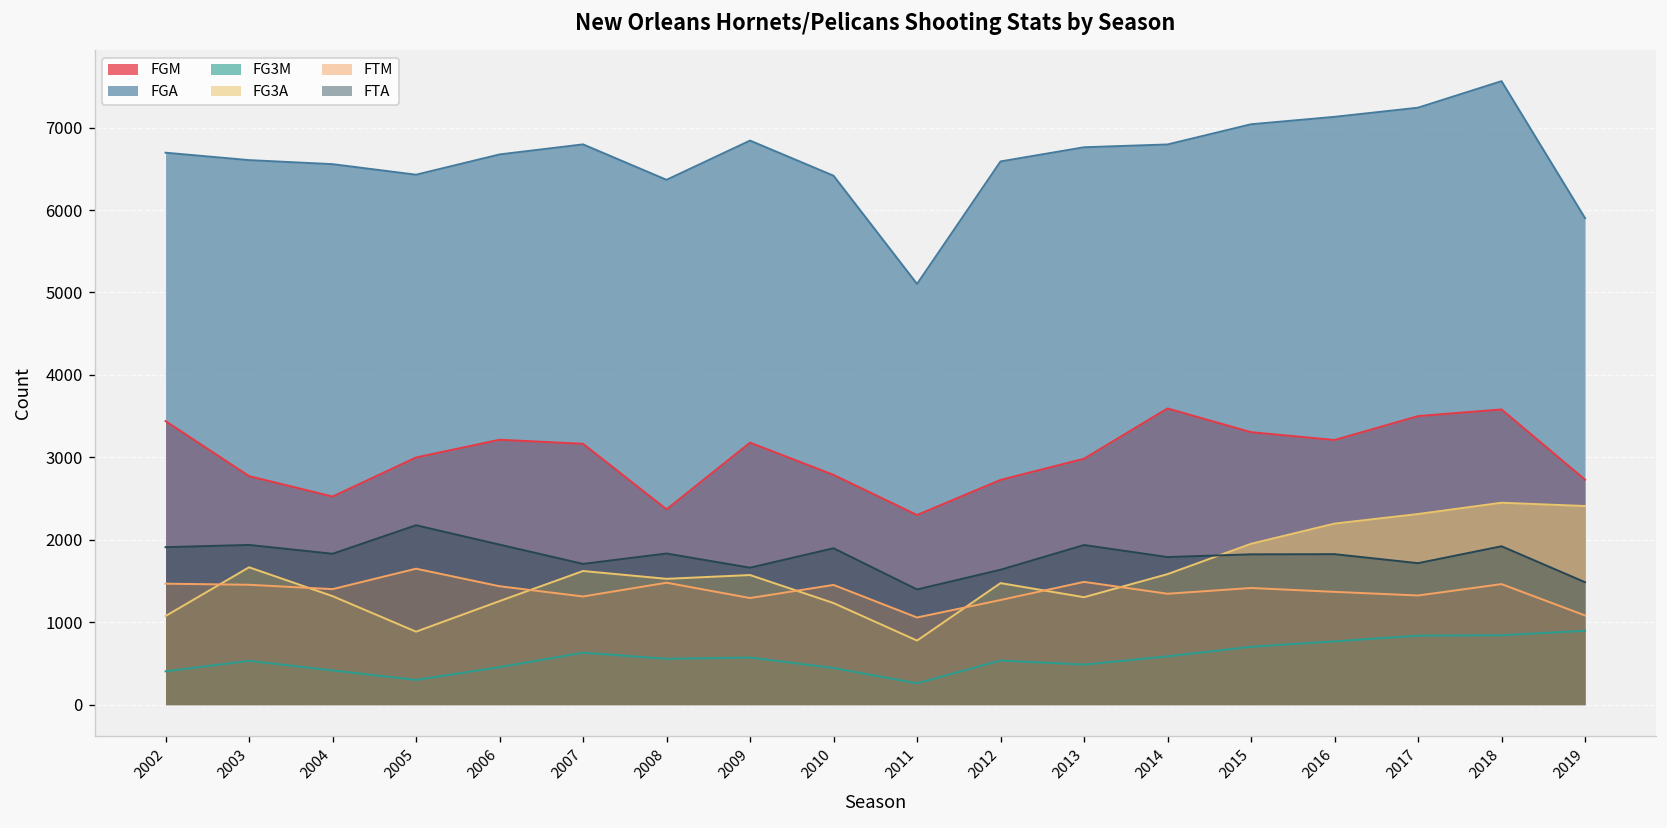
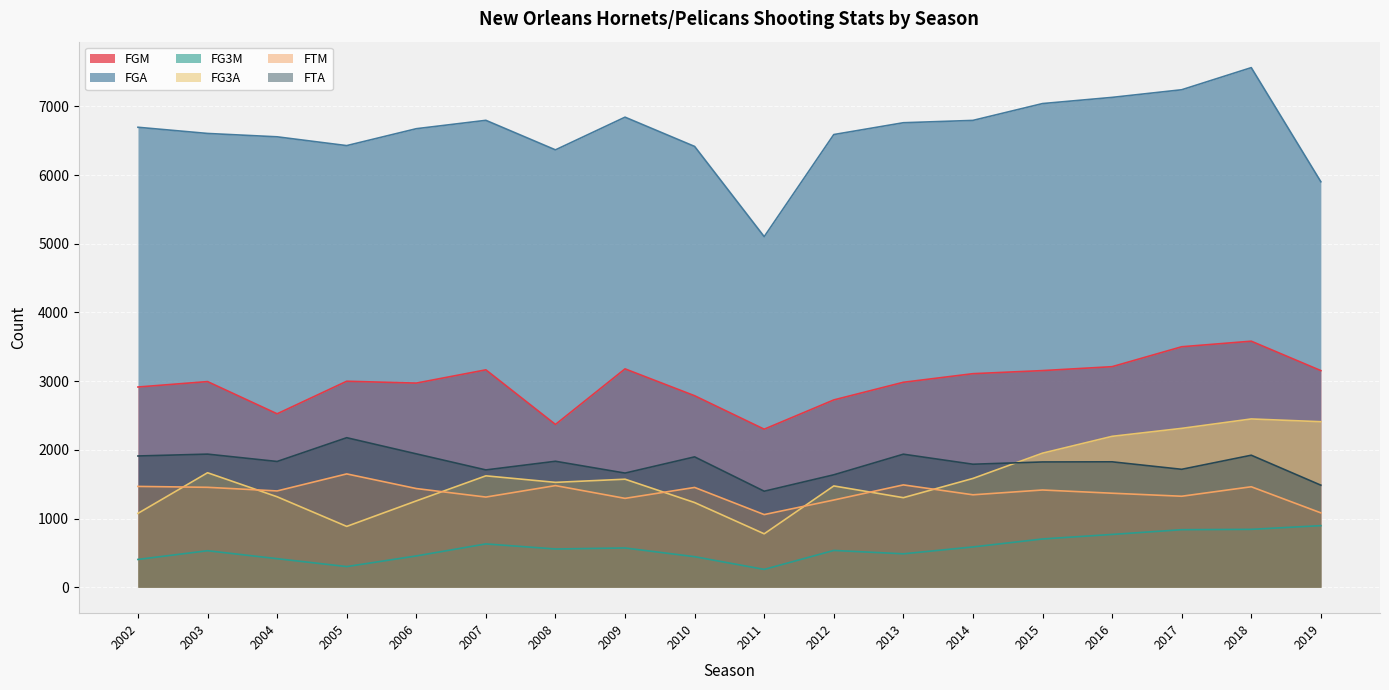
FGM, 2002: 3400 -> 2900
FGM, 2003: 2800 -> 3000
FGM, 2006: 3200 -> 3000
FGM, 2014: 3600 -> 3100
FGM, 2015: 3300 -> 3200
FGM, 2019: 2700 -> 3200
